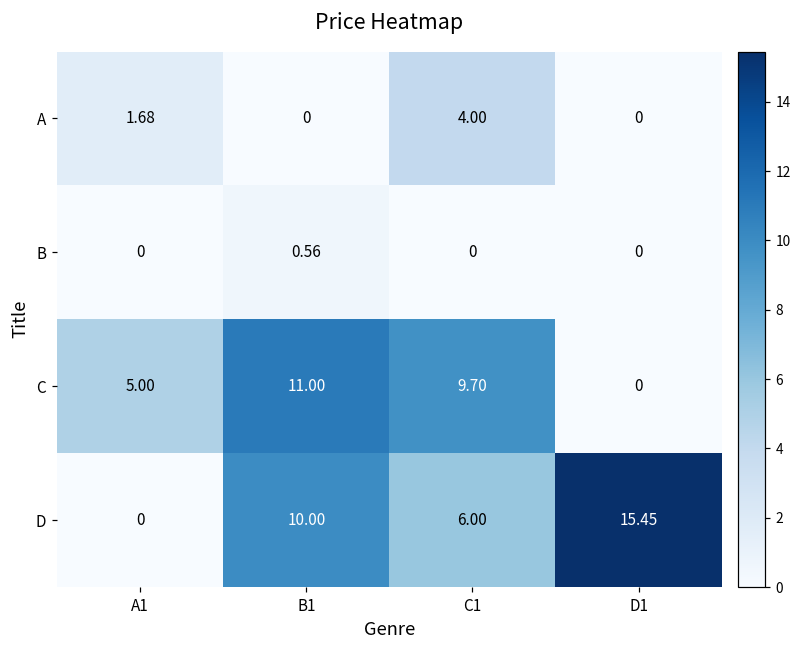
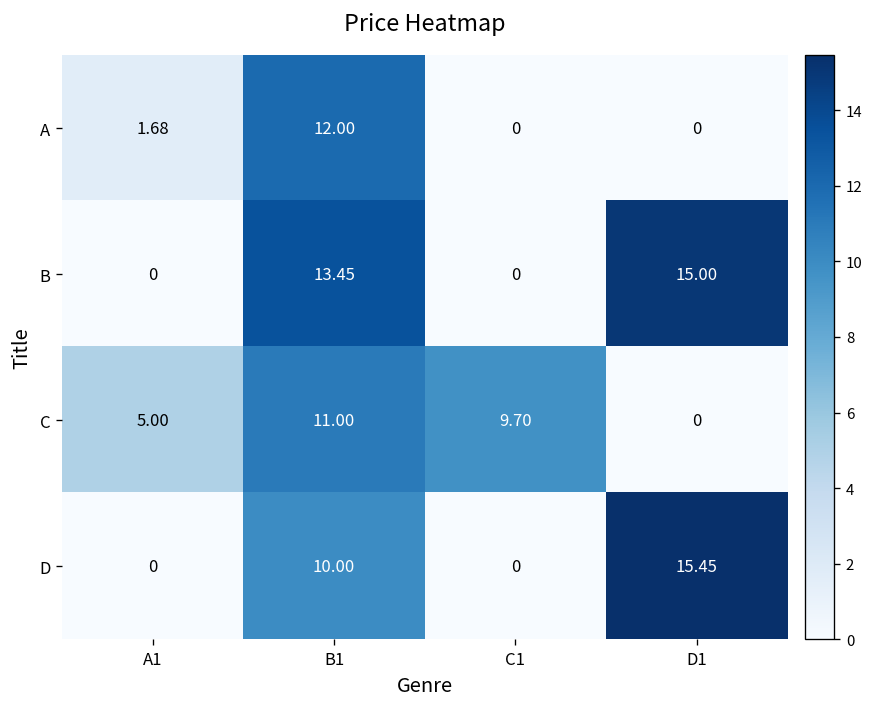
A, B1: 0 -> 12.00
A, C1: 4.00 -> 0
B, B1: 0.56 -> 13.45
B, D1: 0 -> 15.00
D, C1: 6.00 -> 0
